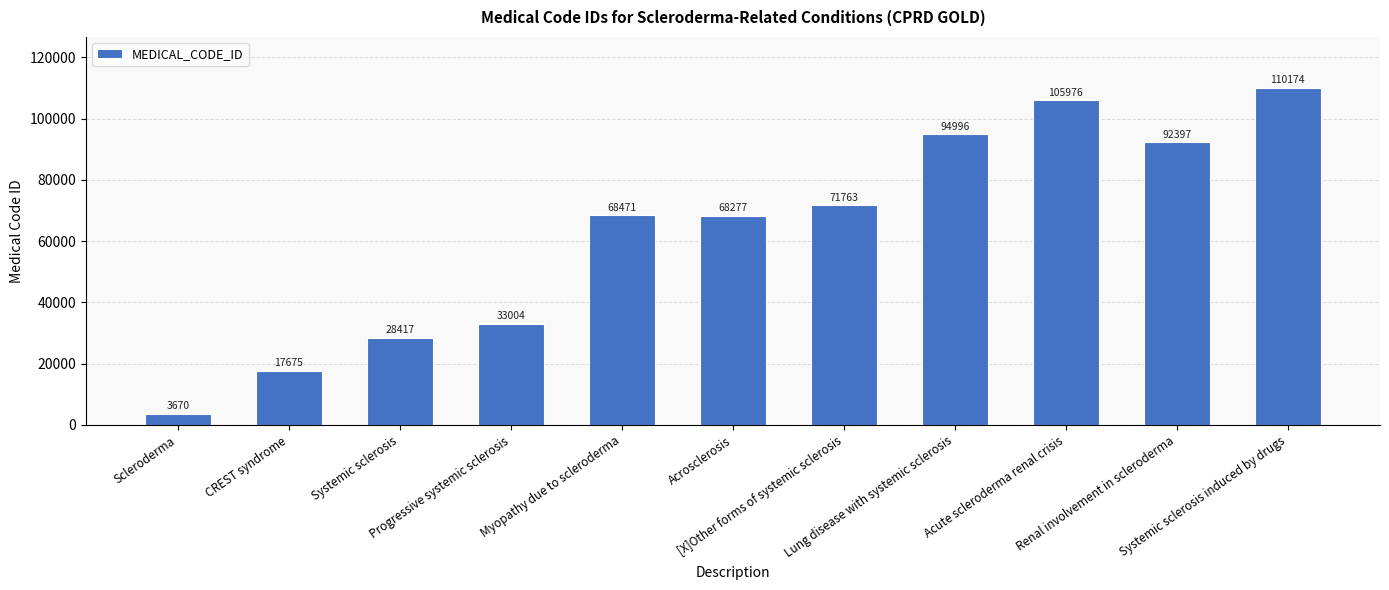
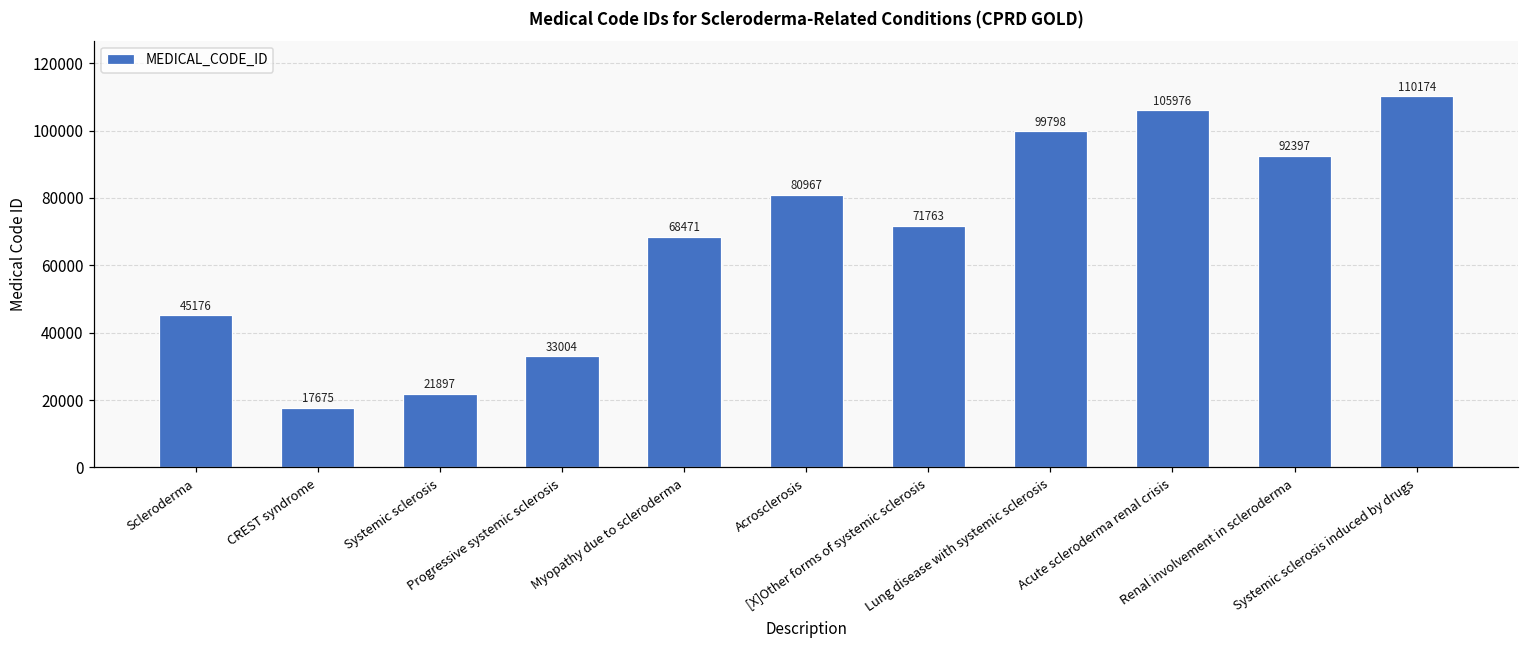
Scleroderma: 3670 -> 45176
Systemic sclerosis: 28417 -> 21897
Acrosclerosis: 68277 -> 80967
Lung disease with systemic sclerosis: 94996 -> 99798
